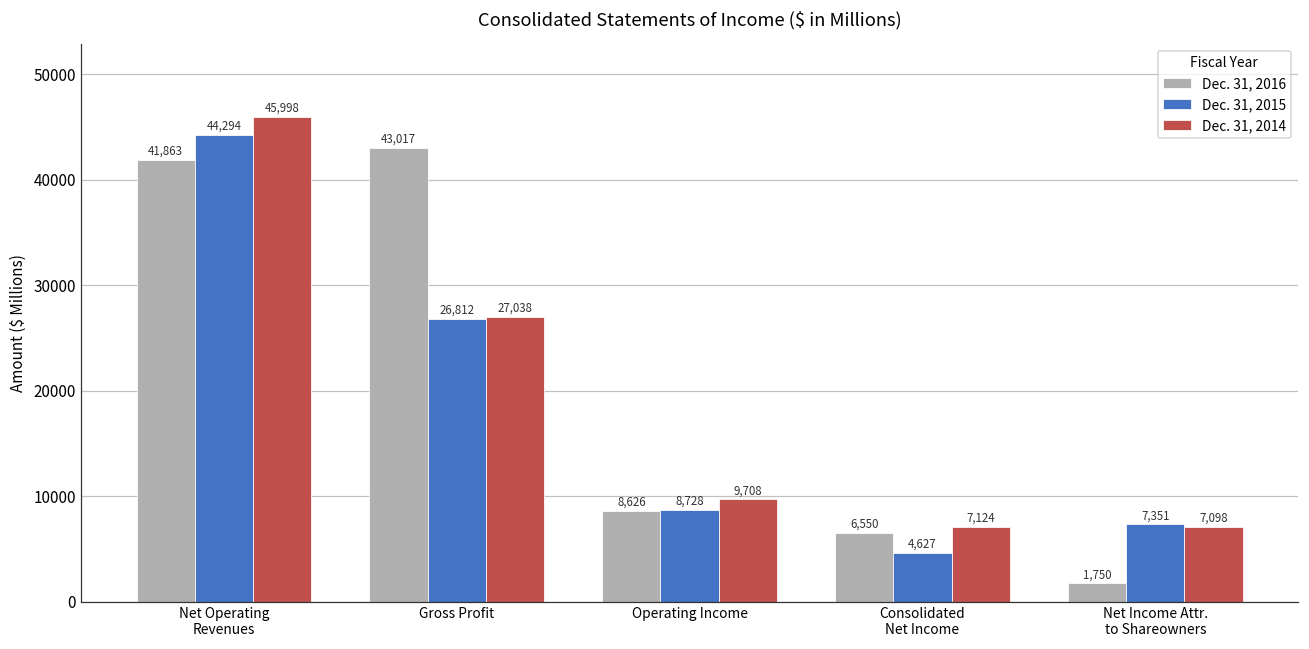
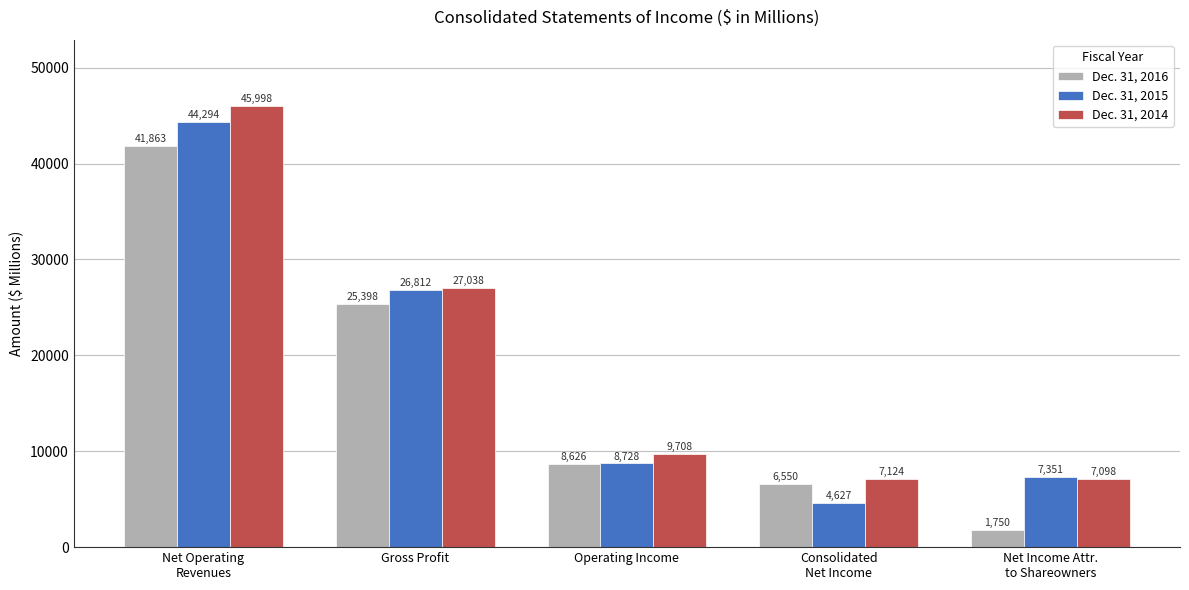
Dec. 31, 2016, Gross Profit: 43,017 -> 25,398
